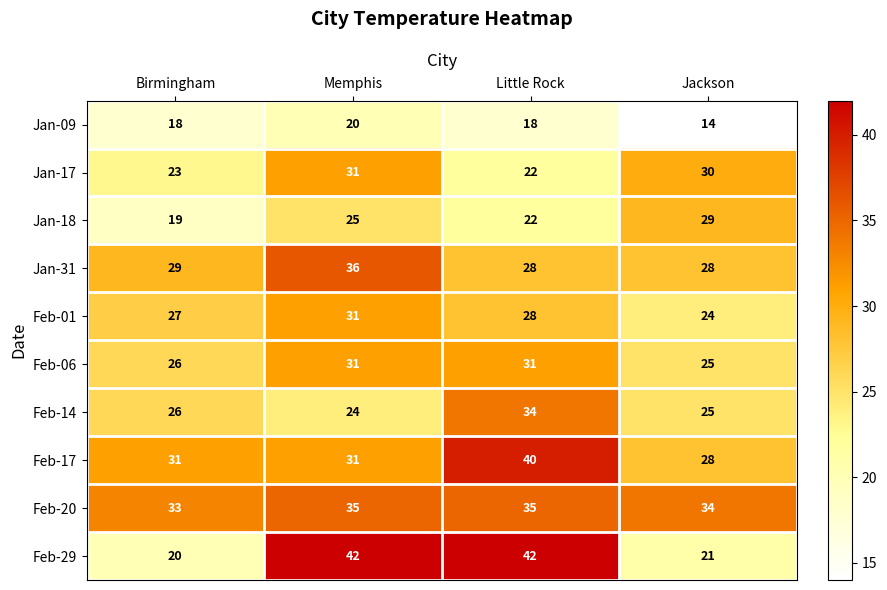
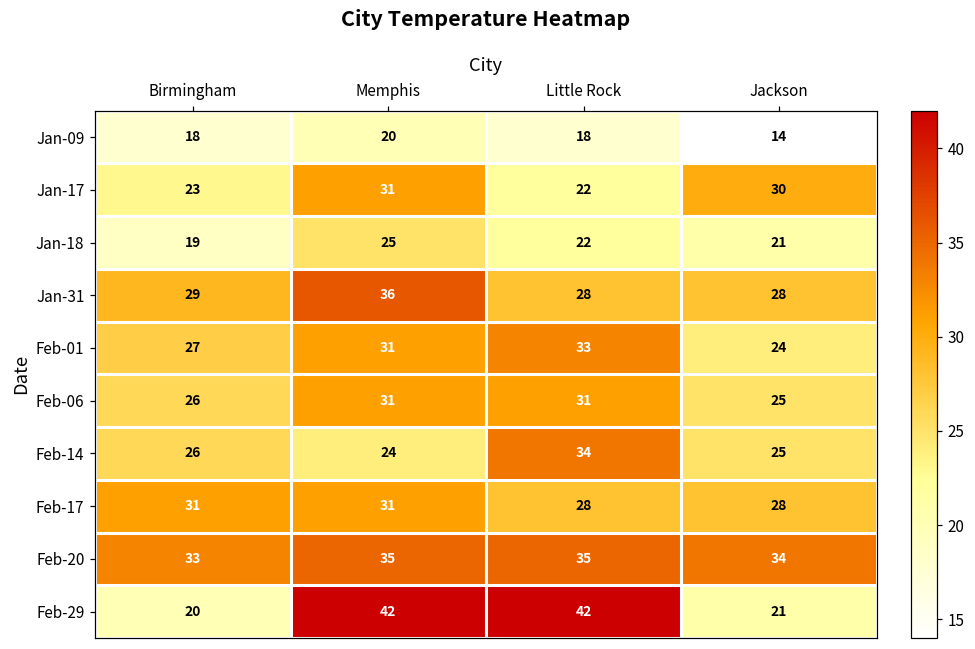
Jan-18, Jackson: 29 -> 21
Feb-01, Little Rock: 28 -> 33
Feb-17, Little Rock: 40 -> 28
